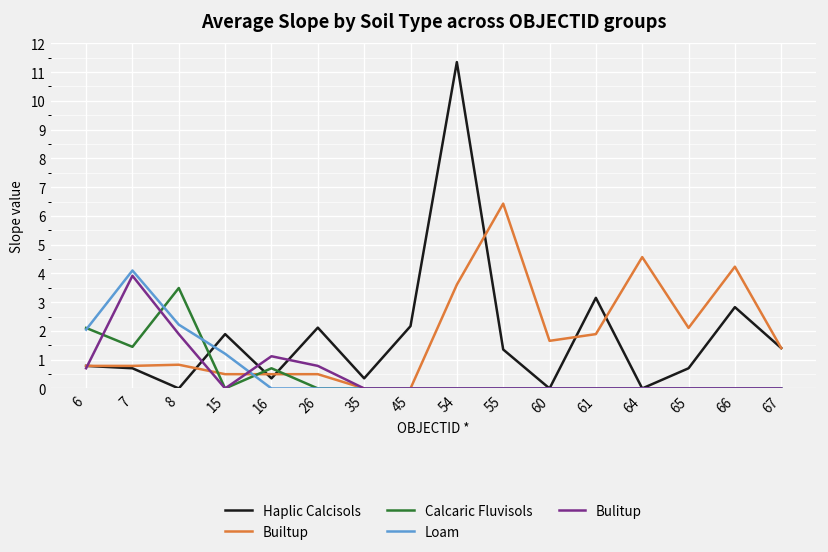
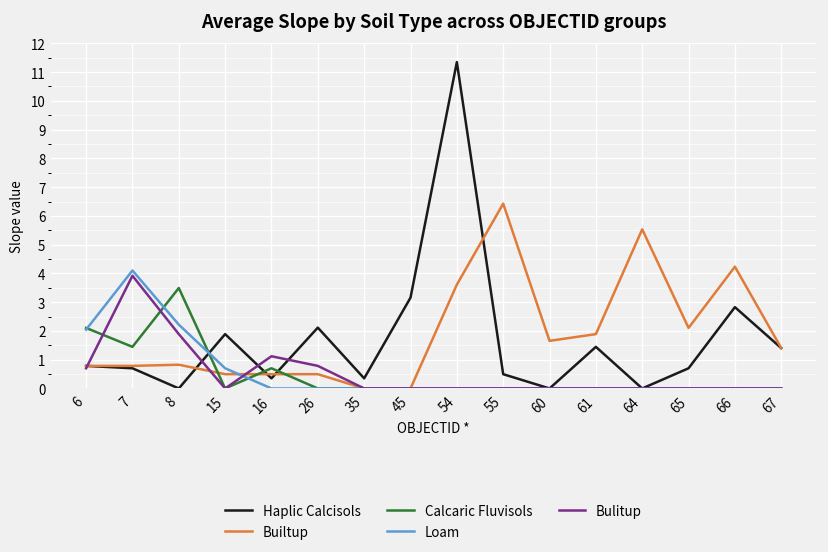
Loam, 15: 1.2 -> 0.7
Haplic Calcisols, 45: 2.2 -> 3.2
Haplic Calcisols, 55: 1.4 -> 0.5
Haplic Calcisols, 61: 3.2 -> 1.4
Builtup, 64: 4.6 -> 5.5
